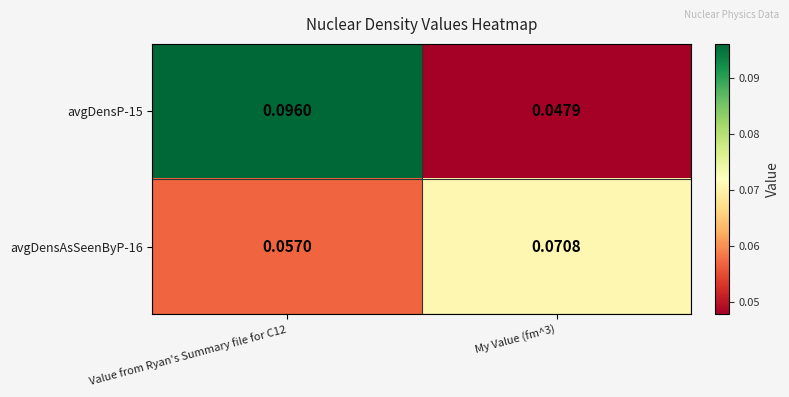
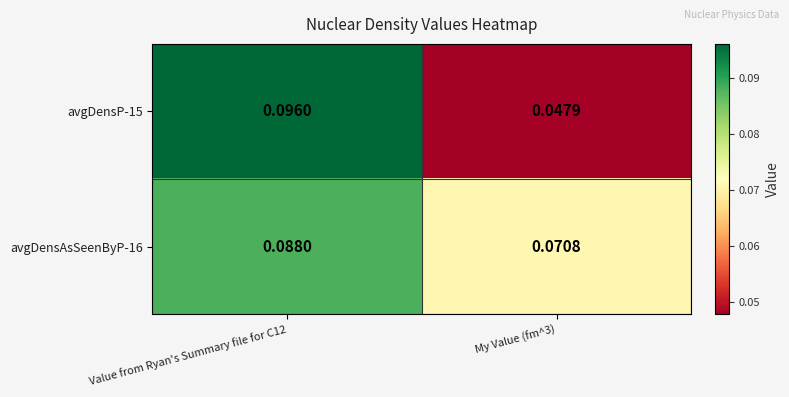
avgDensAsSeenByP-16, Value from Ryan's Summary file for C12: 0.0570 -> 0.0880
